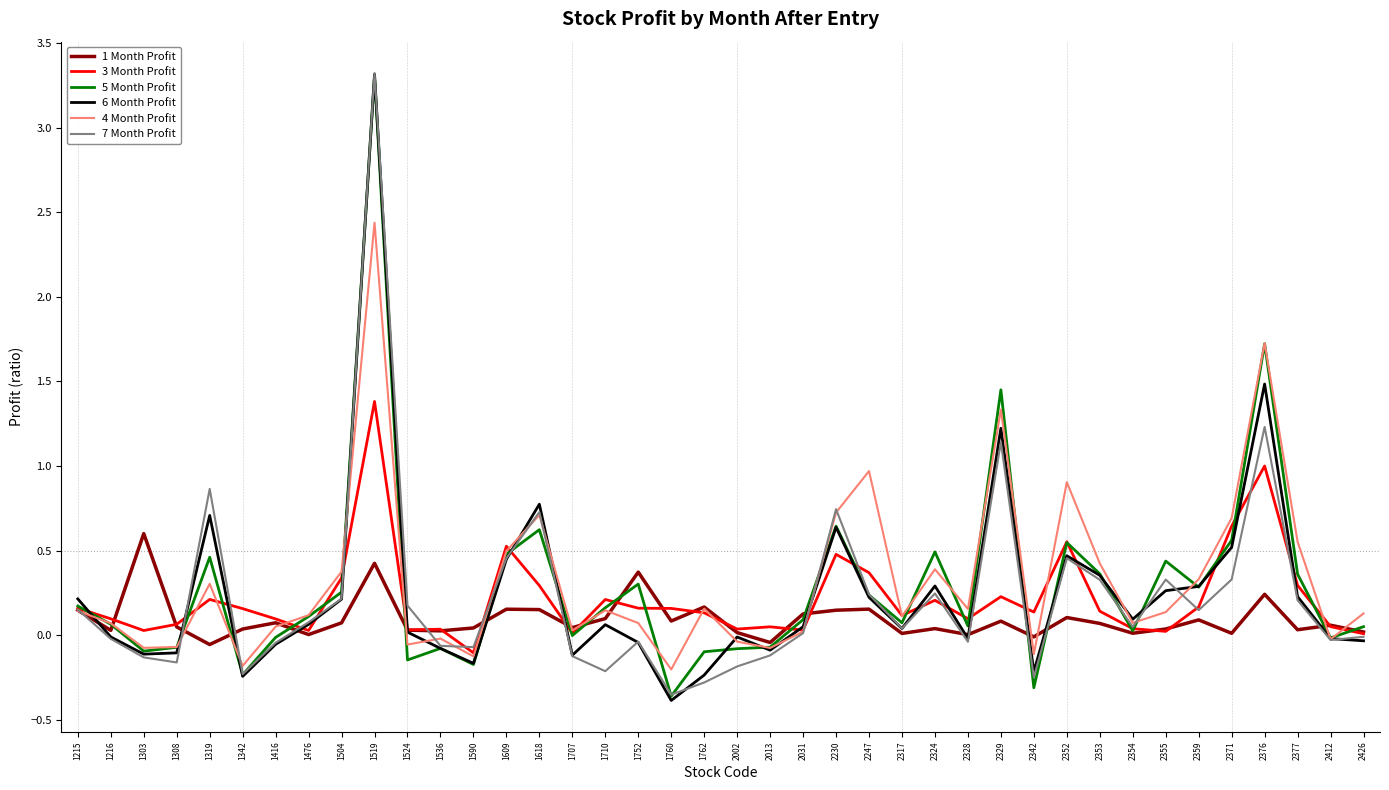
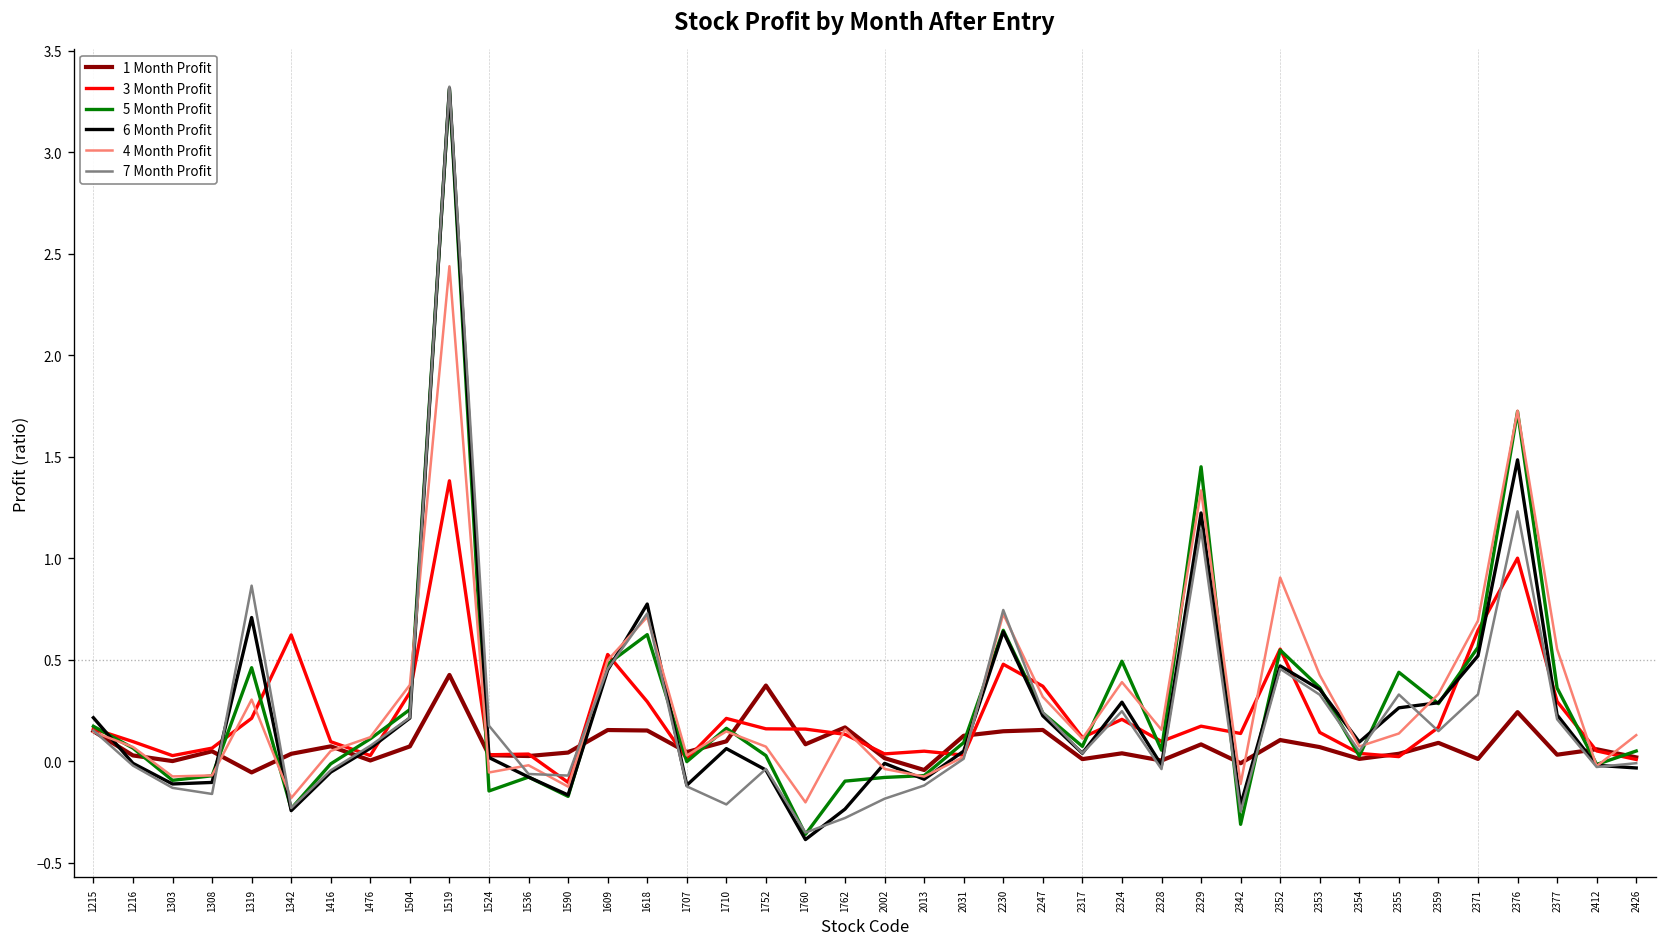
1 Month Profit, 1303: 0.6 -> 0.0
3 Month Profit, 1342: 0.16 -> 0.62
5 Month Profit, 1752: 0.30 -> 0.03
4 Month Profit, 2247: 0.97 -> 0.32
3 Month Profit, 2329: 0.23 -> 0.17
